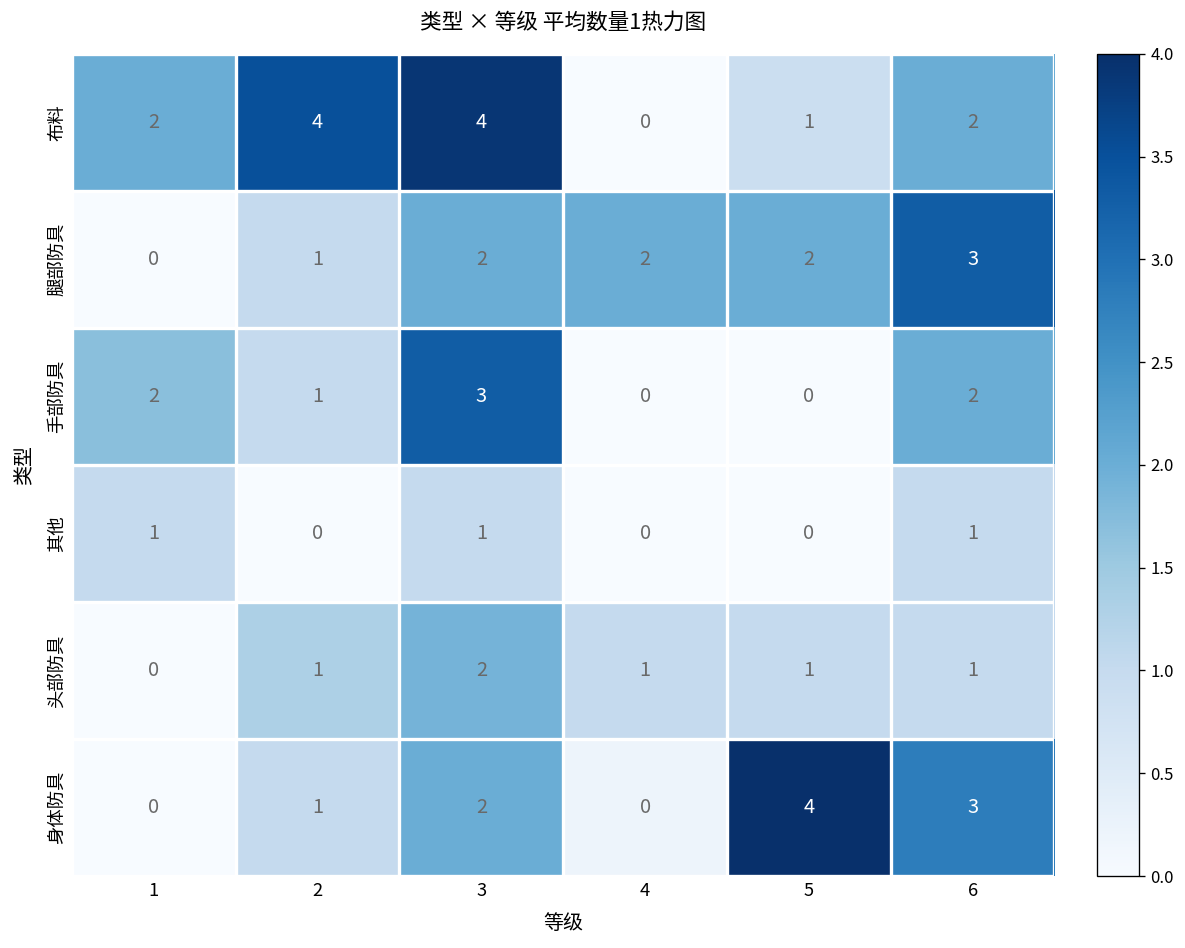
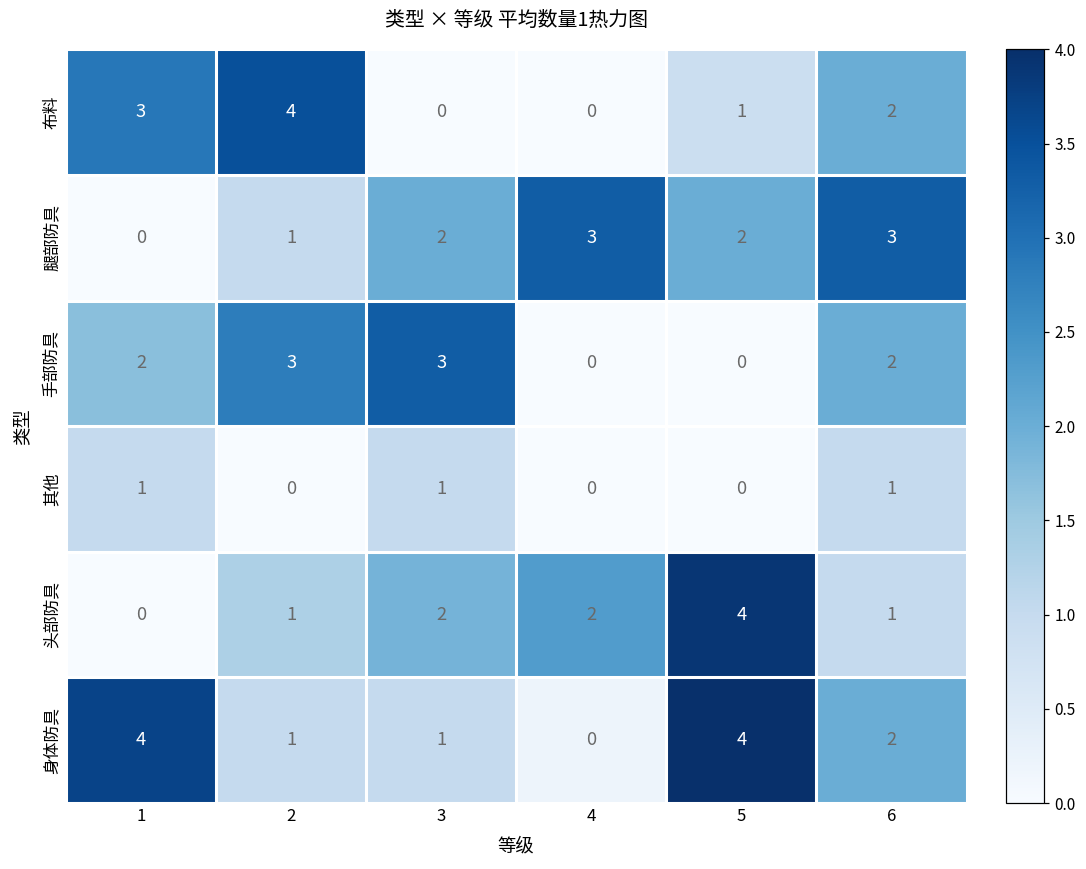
布料, 1: 2 -> 3
布料, 3: 4 -> 0
腿部防具, 4: 2 -> 3
手部防具, 2: 1 -> 3
头部防具, 4: 1 -> 2
头部防具, 5: 1 -> 4
身体防具, 1: 0 -> 4
身体防具, 3: 2 -> 1
身体防具, 6: 3 -> 2
